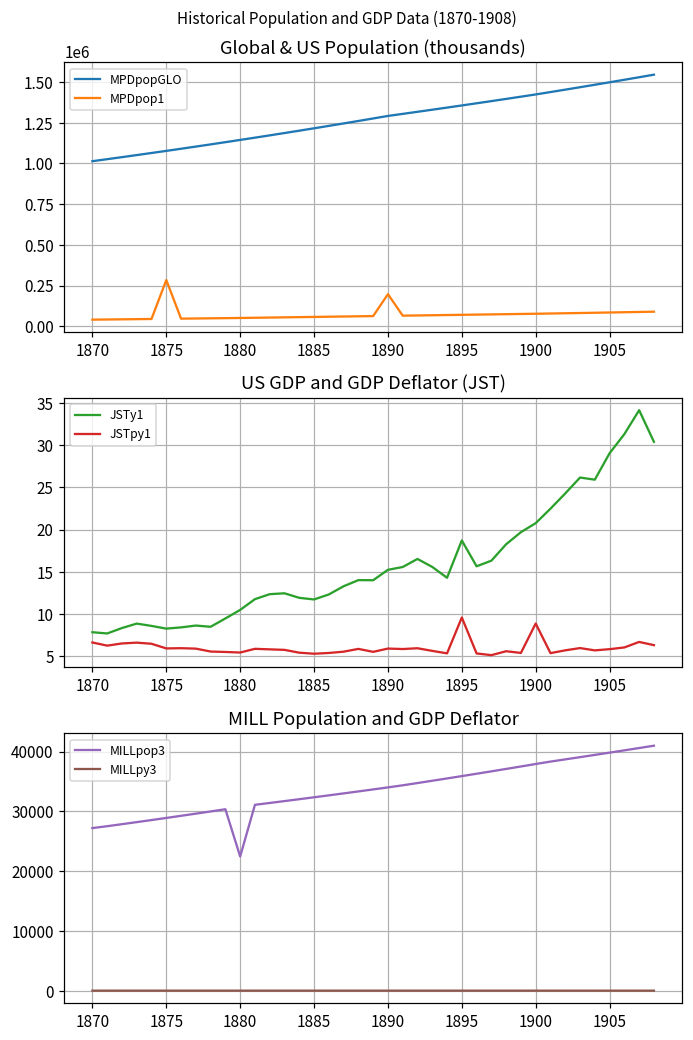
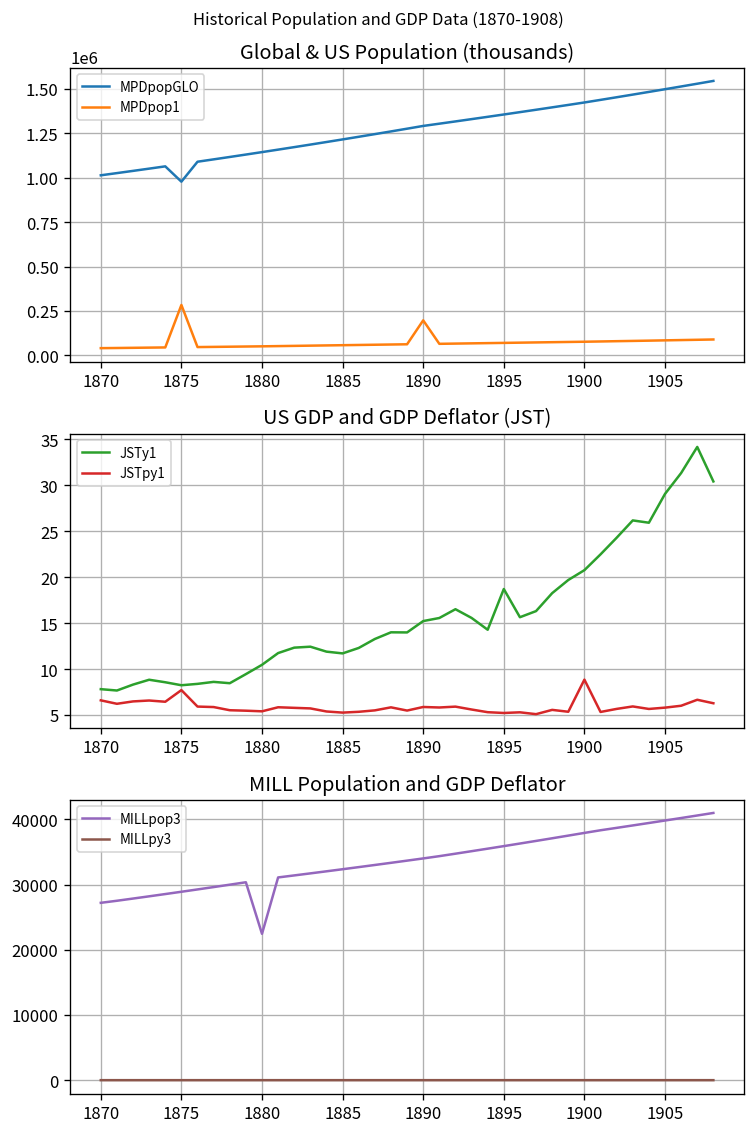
Global & US Population (thousands), MPDpopGLO, 1875: 1080000 -> 980000
US GDP and GDP Deflator (JST), JSTpy1, 1875: 6 -> 8
US GDP and GDP Deflator (JST), JSTpy1, 1895: 10 -> 5
